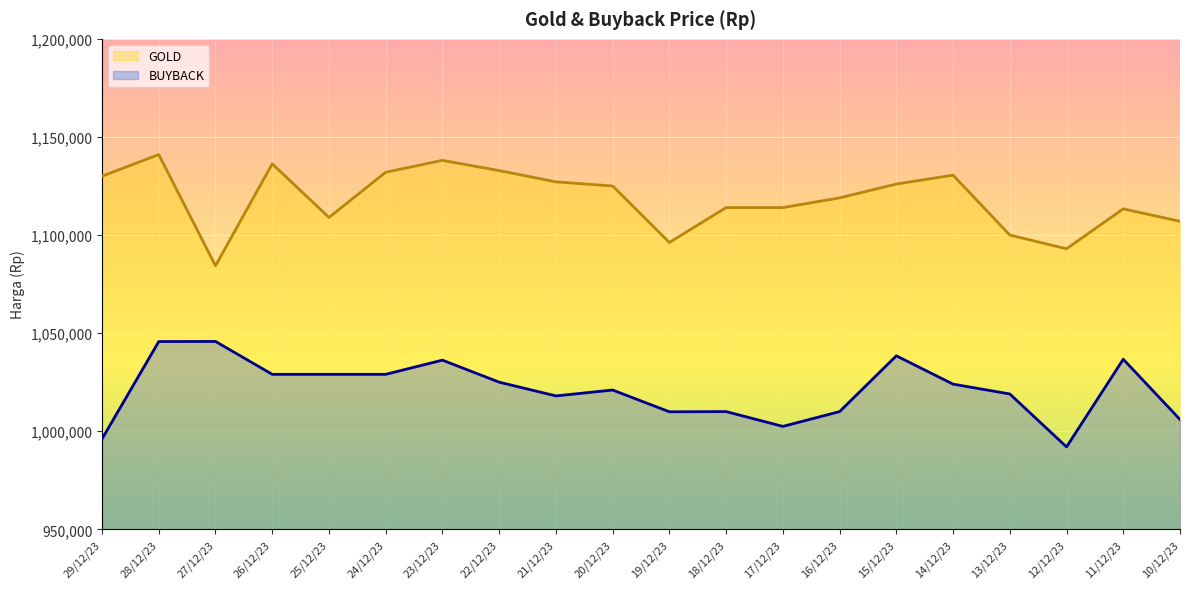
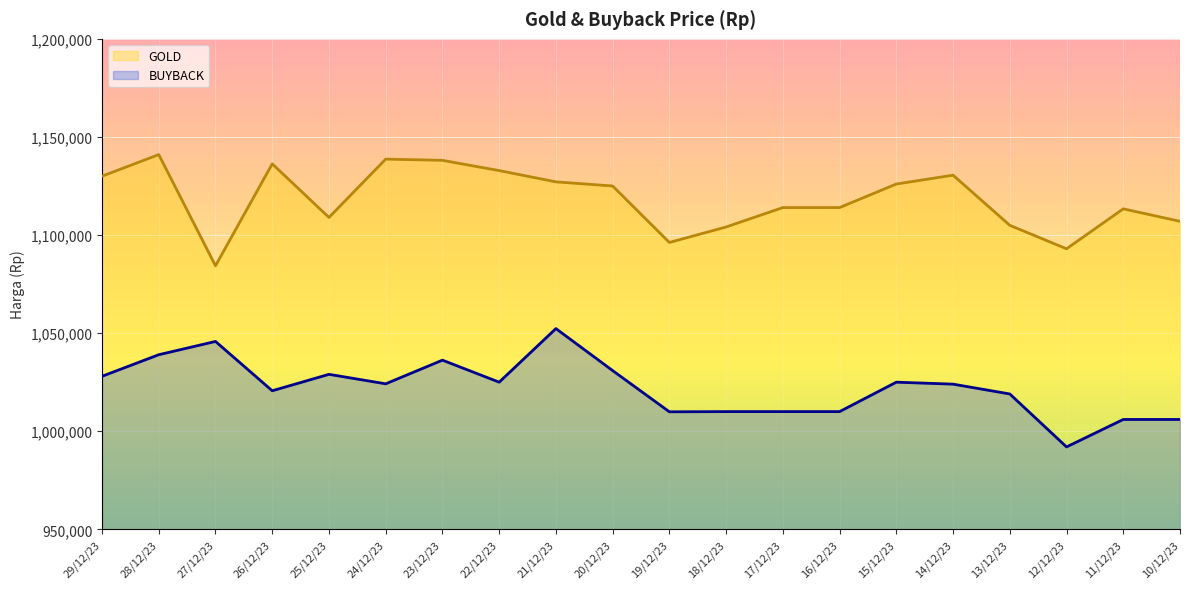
BUYBACK, 29/12/23: 996,000 -> 1,028,000
BUYBACK, 28/12/23: 1,046,000 -> 1,039,000
BUYBACK, 26/12/23: 1,029,000 -> 1,021,000
GOLD, 24/12/23: 1,132,000 -> 1,139,000
BUYBACK, 24/12/23: 1,029,000 -> 1,024,000
BUYBACK, 21/12/23: 1,018,000 -> 1,052,000
BUYBACK, 20/12/23: 1,021,000 -> 1,031,000
GOLD, 18/12/23: 1,114,000 -> 1,104,000
BUYBACK, 17/12/23: 1,002,000 -> 1,010,000
GOLD, 16/12/23: 1,119,000 -> 1,114,000
BUYBACK, 15/12/23: 1,038,000 -> 1,025,000
GOLD, 13/12/23: 1,100,000 -> 1,105,000
BUYBACK, 11/12/23: 1,037,000 -> 1,006,000
